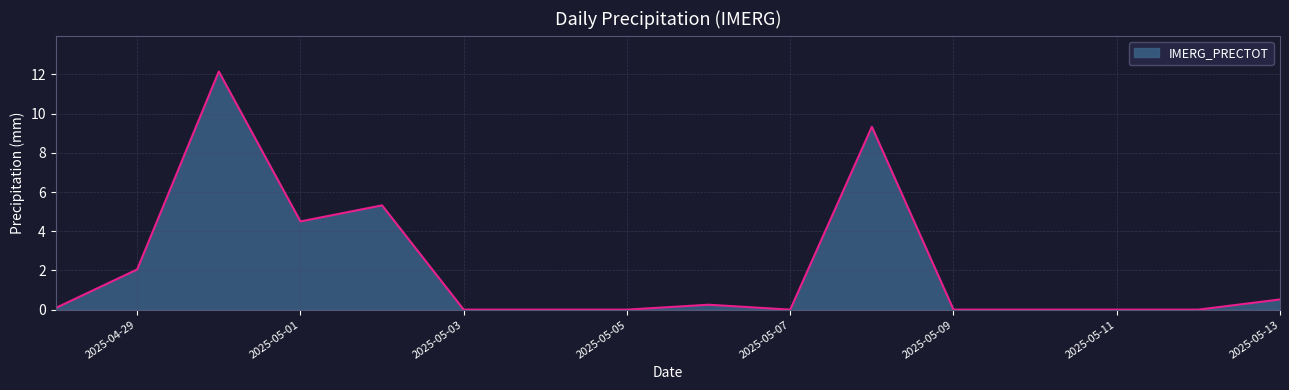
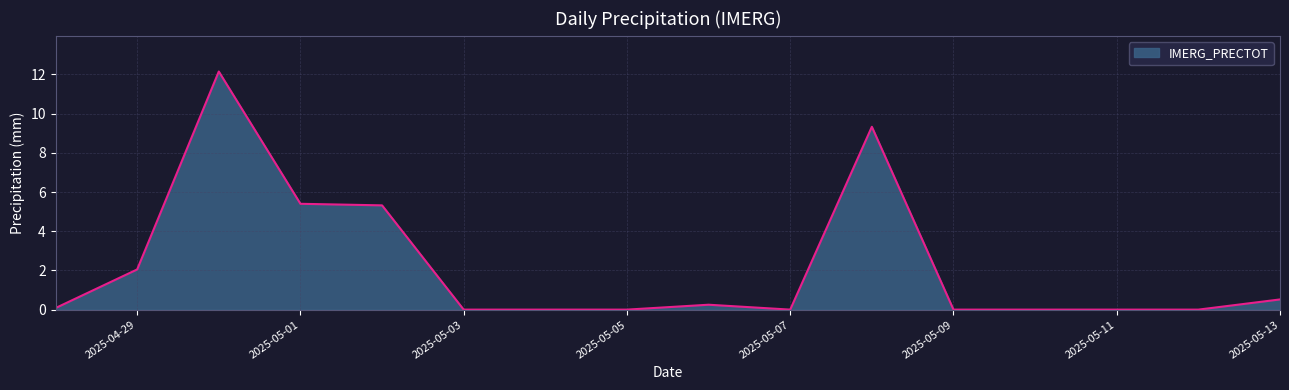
2025-05-01: 4.5 -> 5.4
